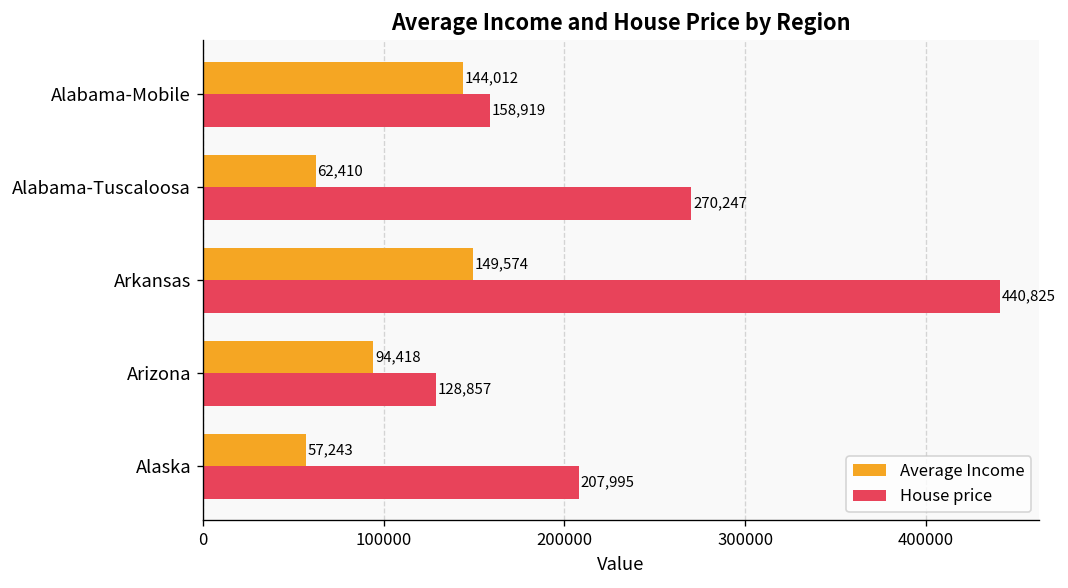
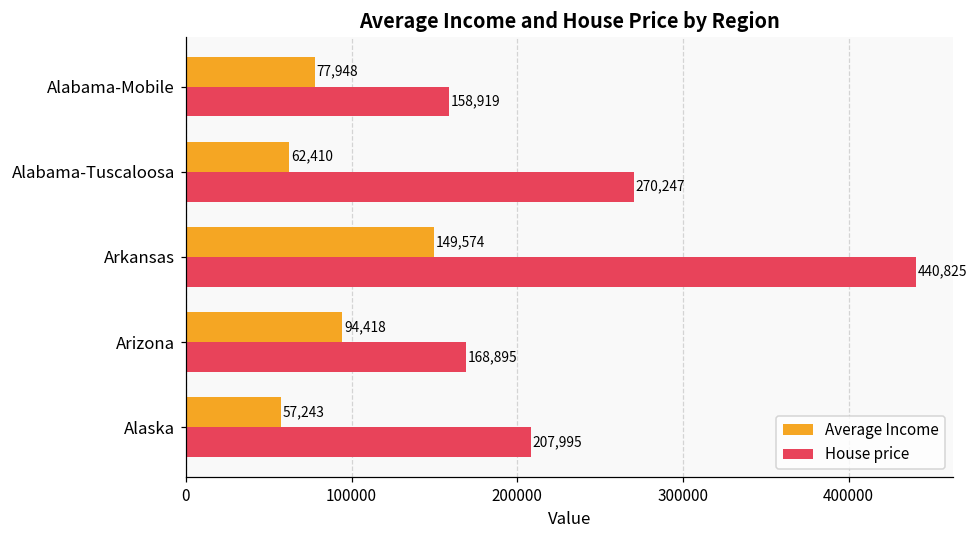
Average Income, Alabama-Mobile: 144,012 -> 77,948
House price, Arizona: 128,857 -> 168,895
